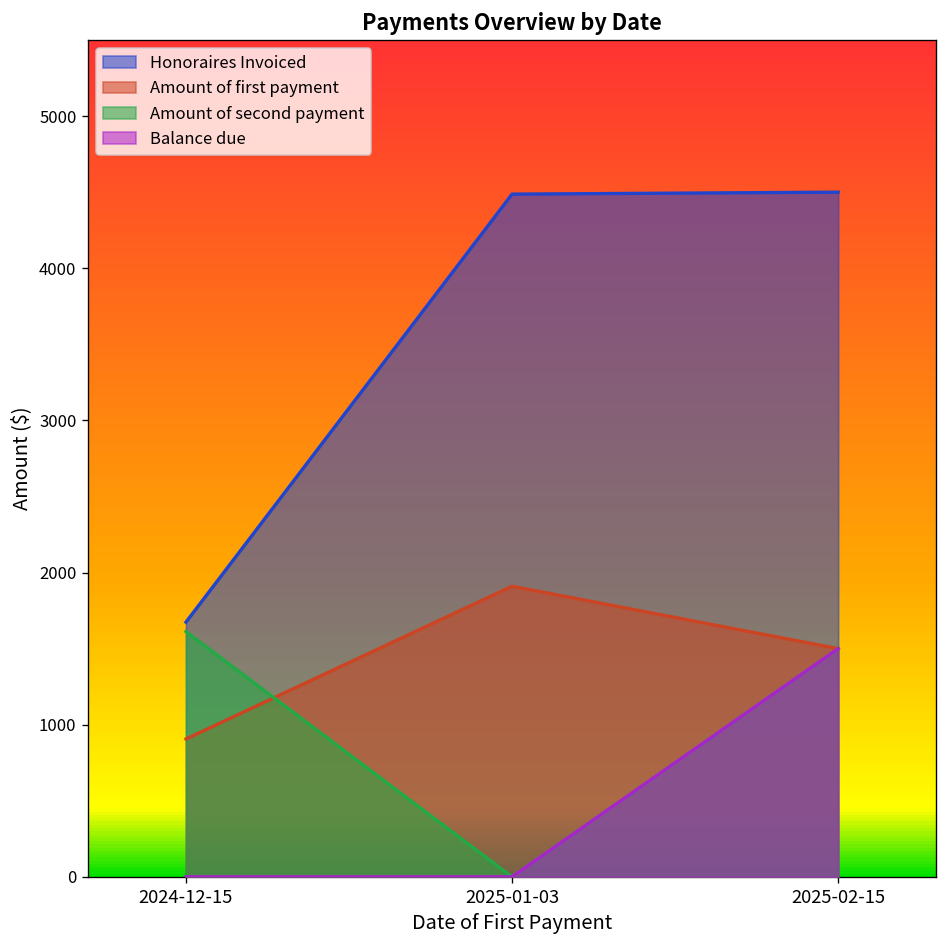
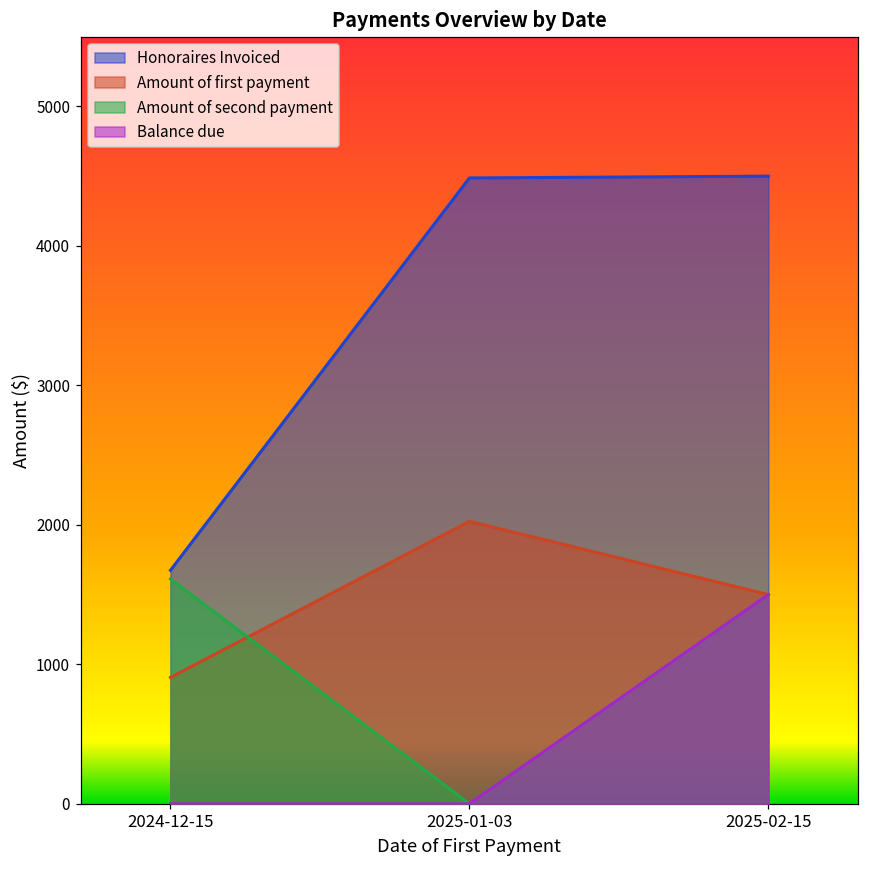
Amount of first payment, 2025-01-03: 1910 -> 2030
